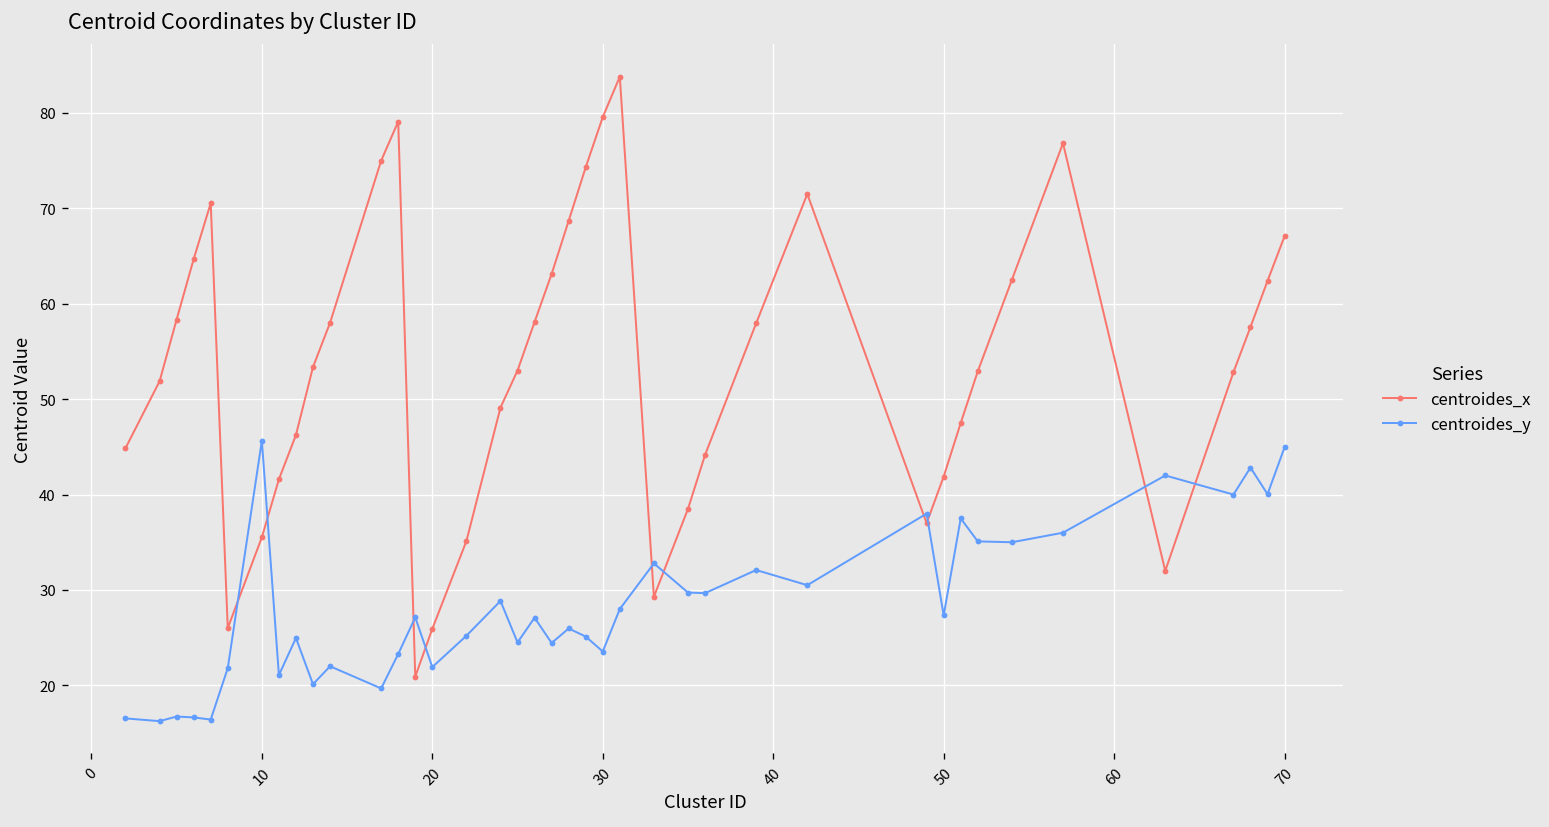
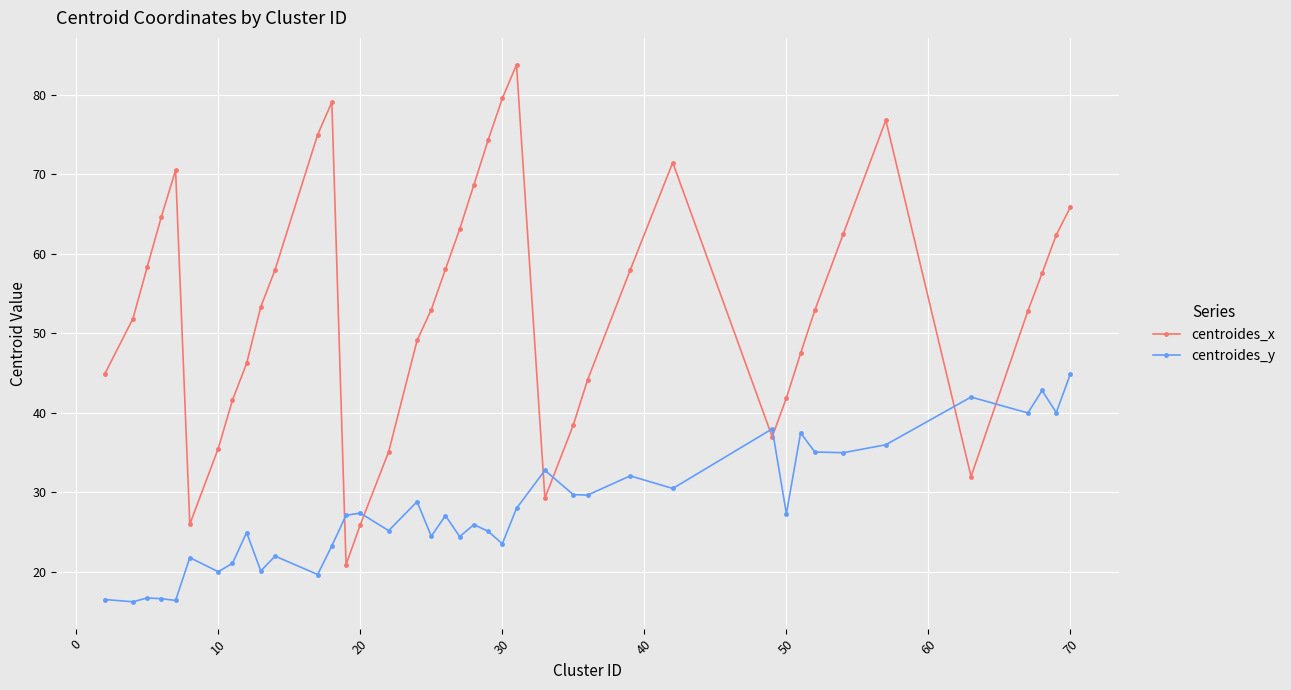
centroides_y, 10: 46 -> 20
centroides_y, 20: 22 -> 27
centroides_x, 70: 67 -> 66
